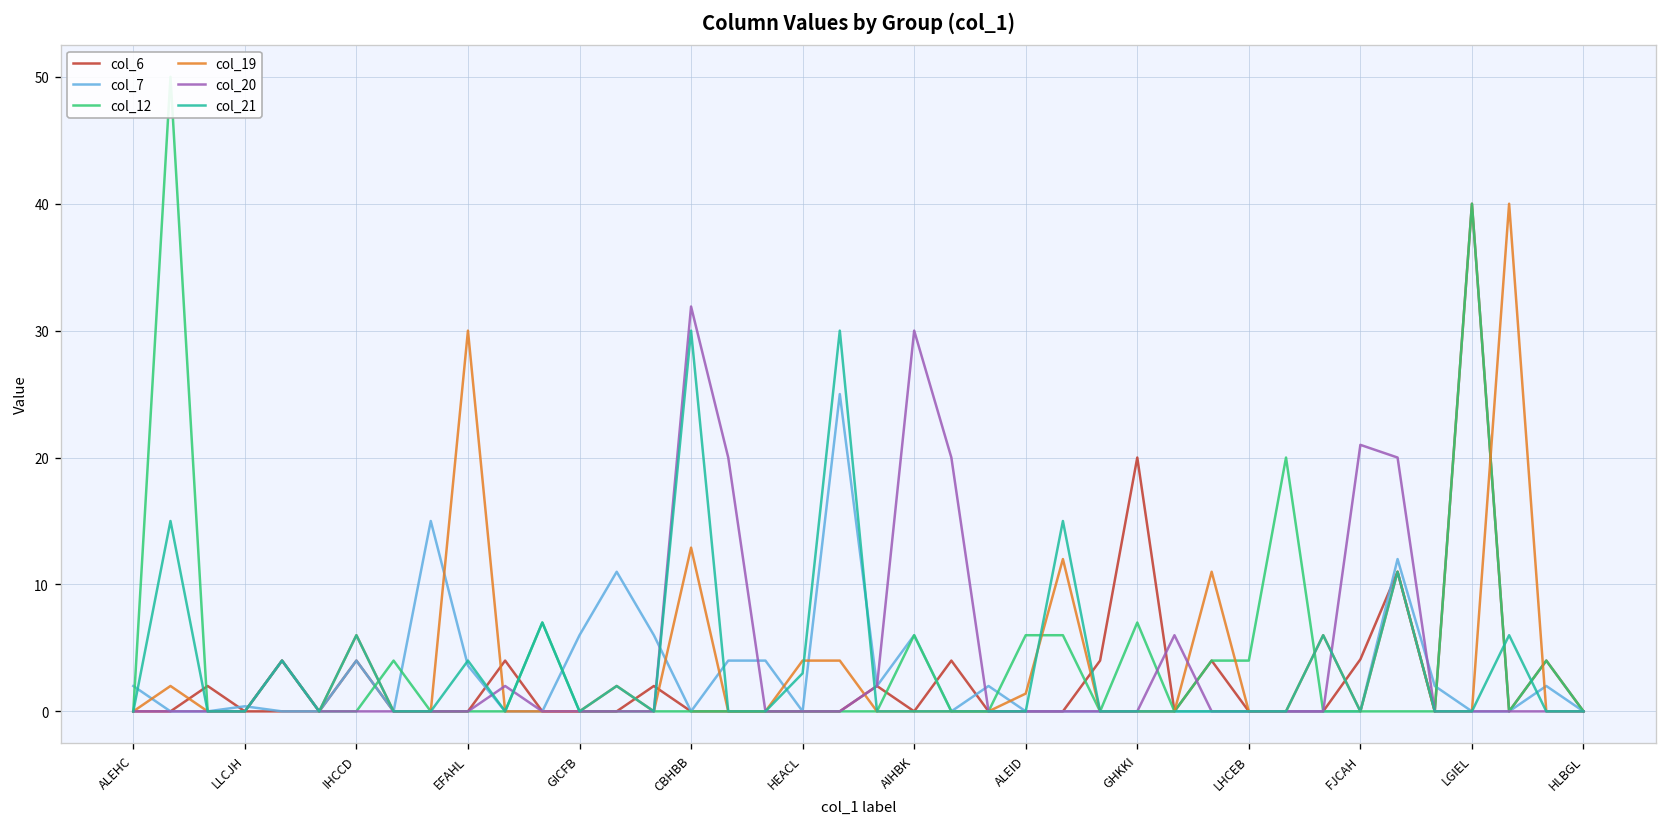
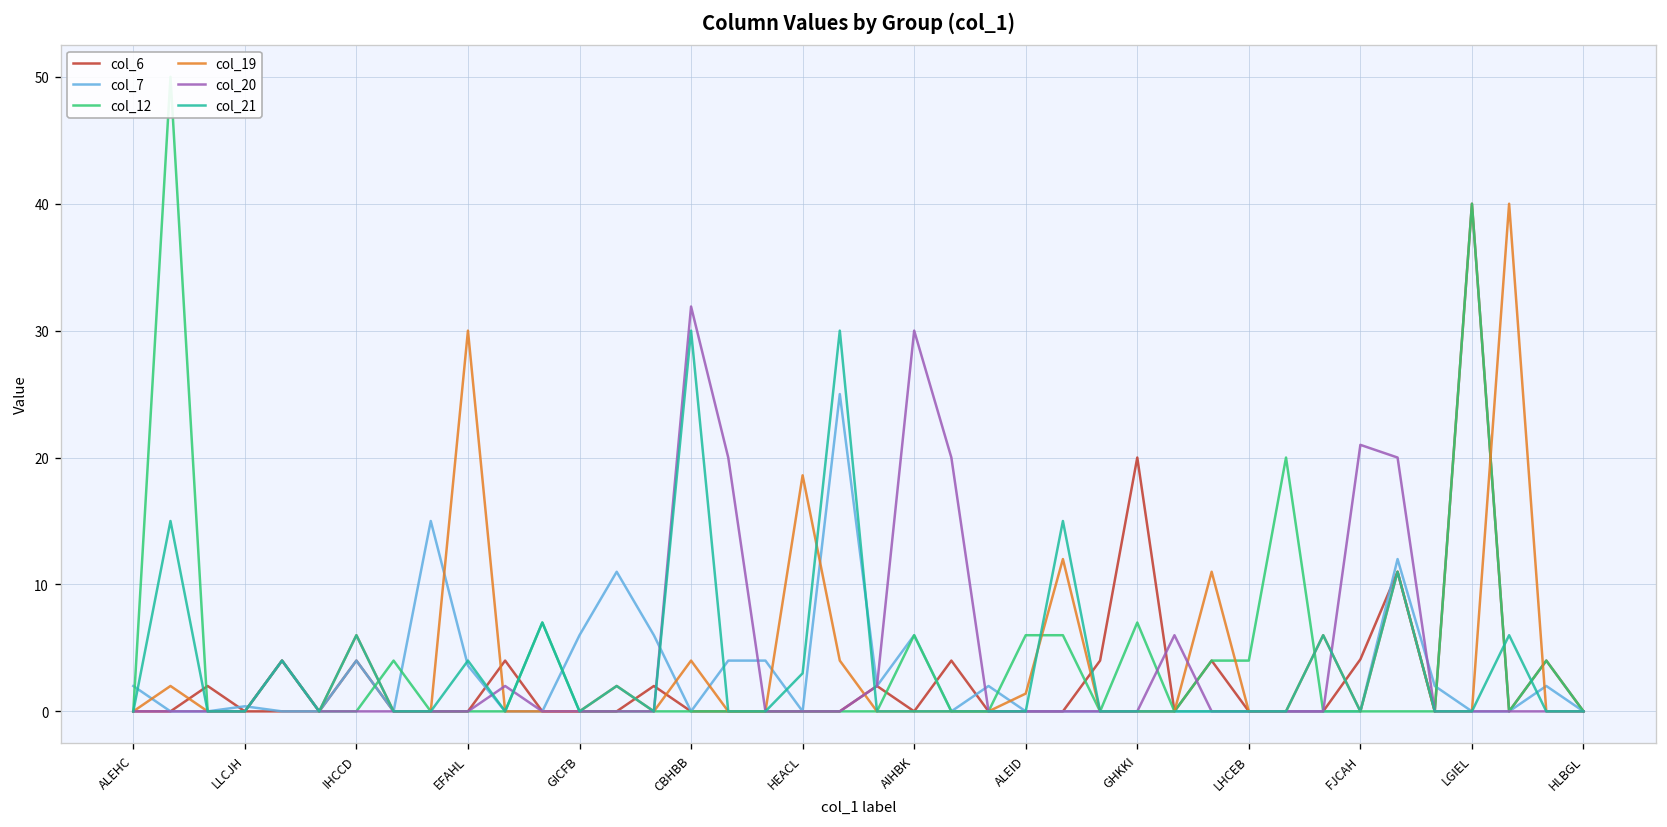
col_19, CBHBB: 12.9 -> 4.0
col_19, HEACL: 4.0 -> 18.6
